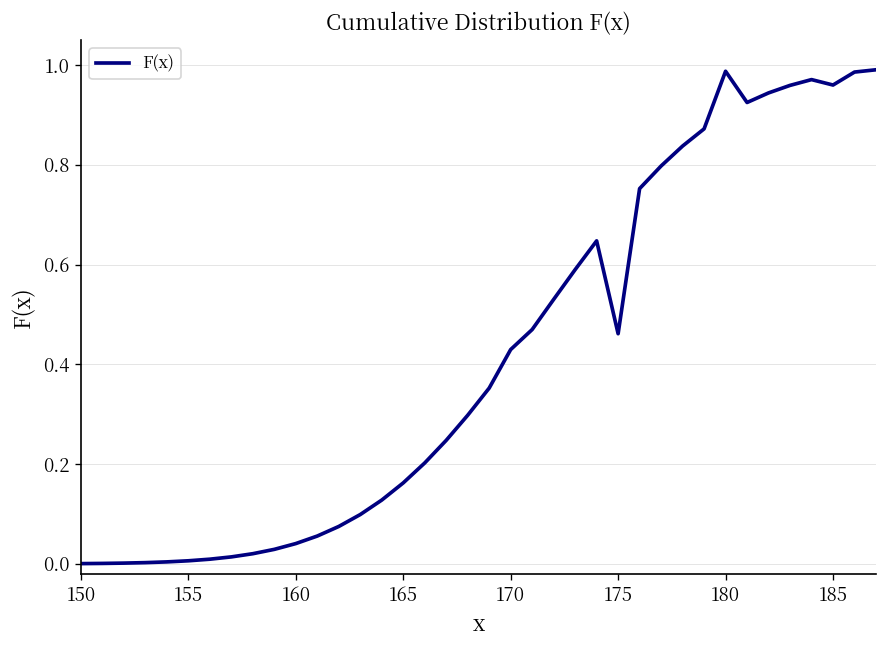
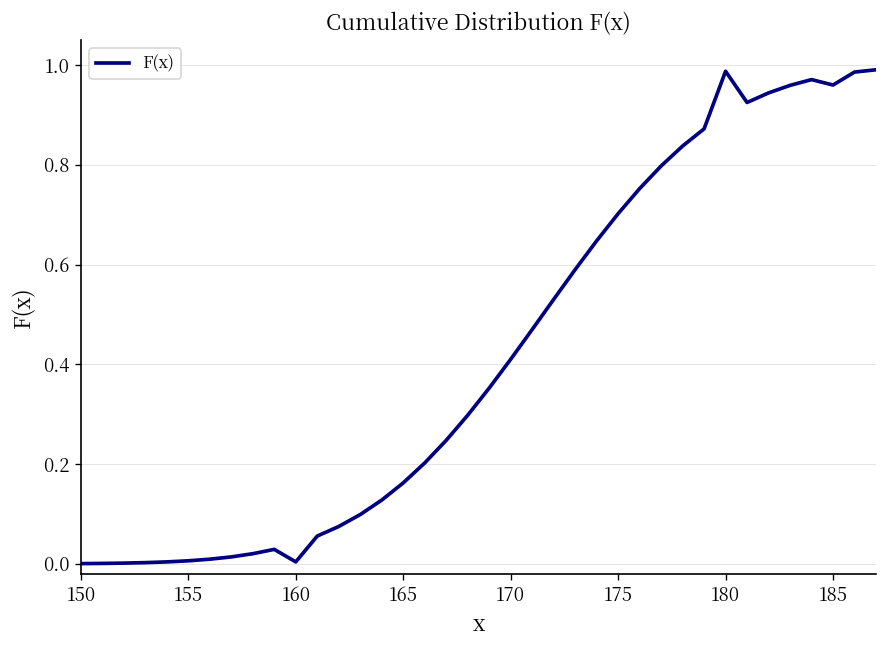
160: 0.04 -> 0.00
170: 0.43 -> 0.41
175: 0.46 -> 0.70
